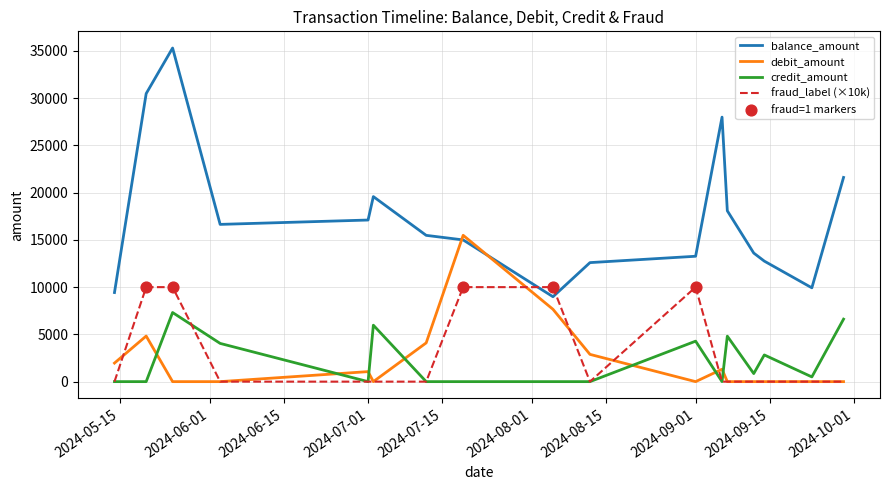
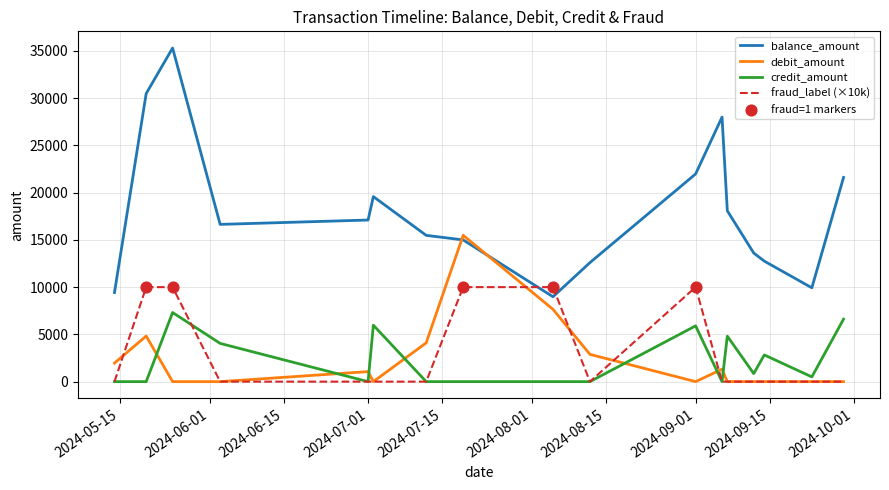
balance_amount, 2024-09-01: 13000 -> 22000
credit_amount, 2024-09-01: 4000 -> 6000
